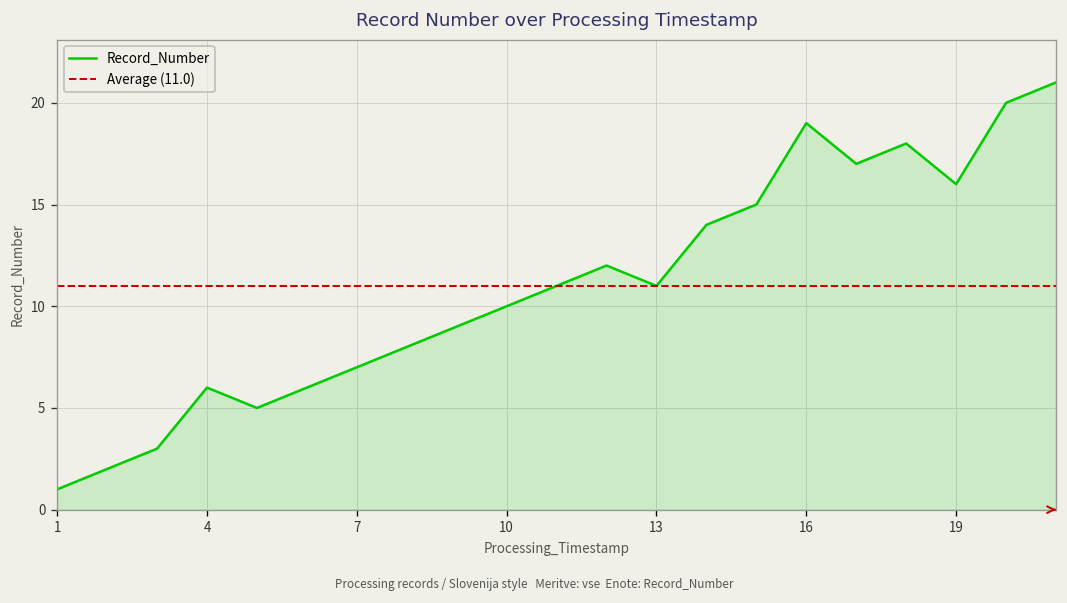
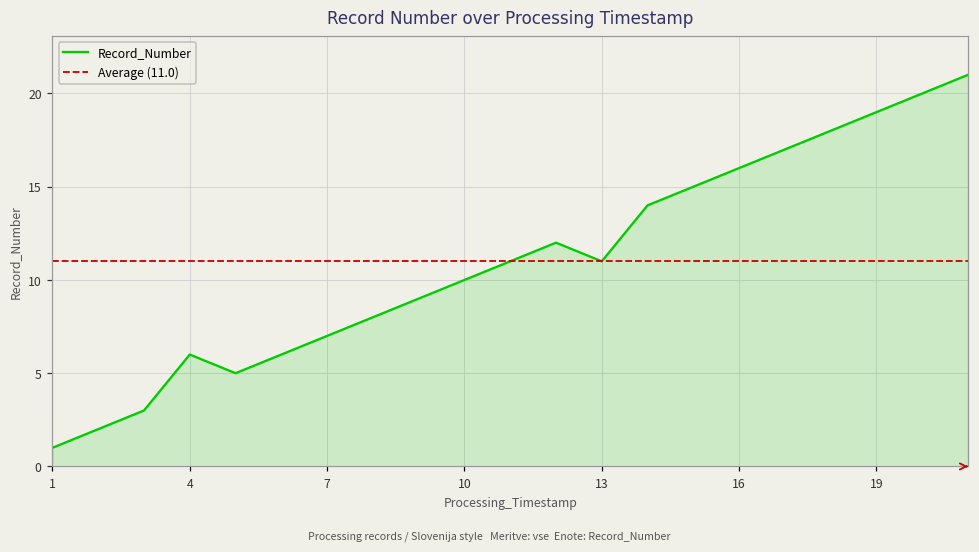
16: 19 -> 16
19: 16 -> 19
